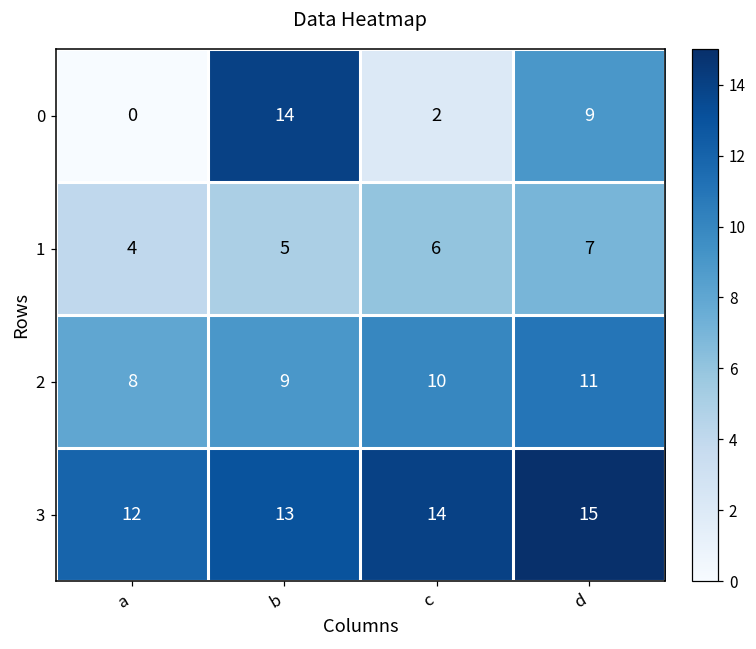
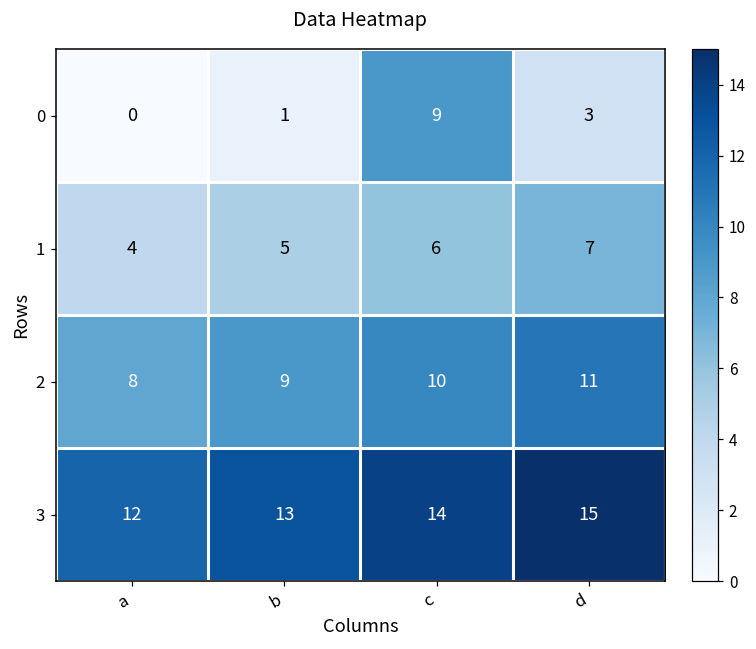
0, b: 14 -> 1
0, c: 2 -> 9
0, d: 9 -> 3
